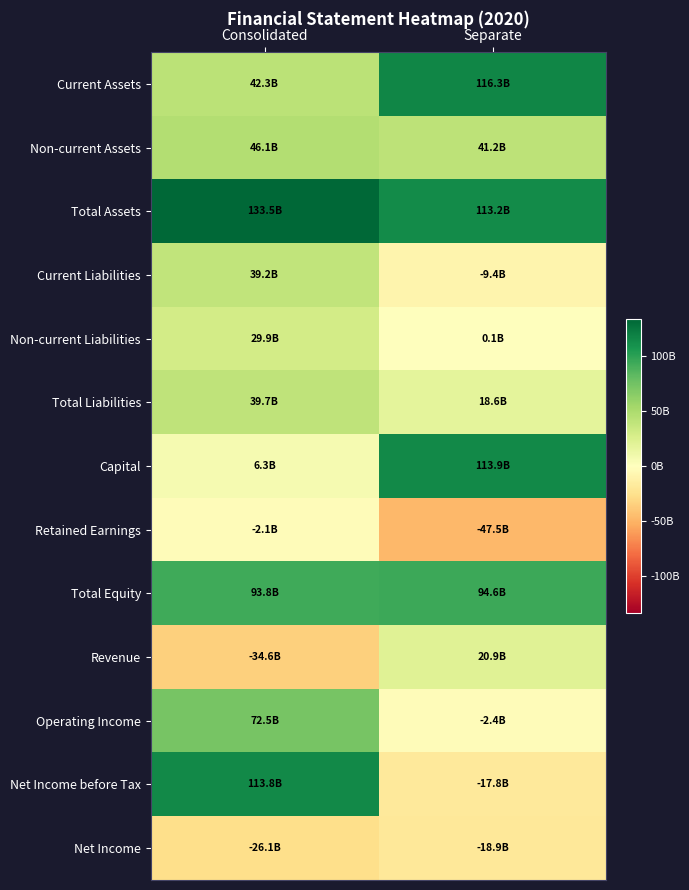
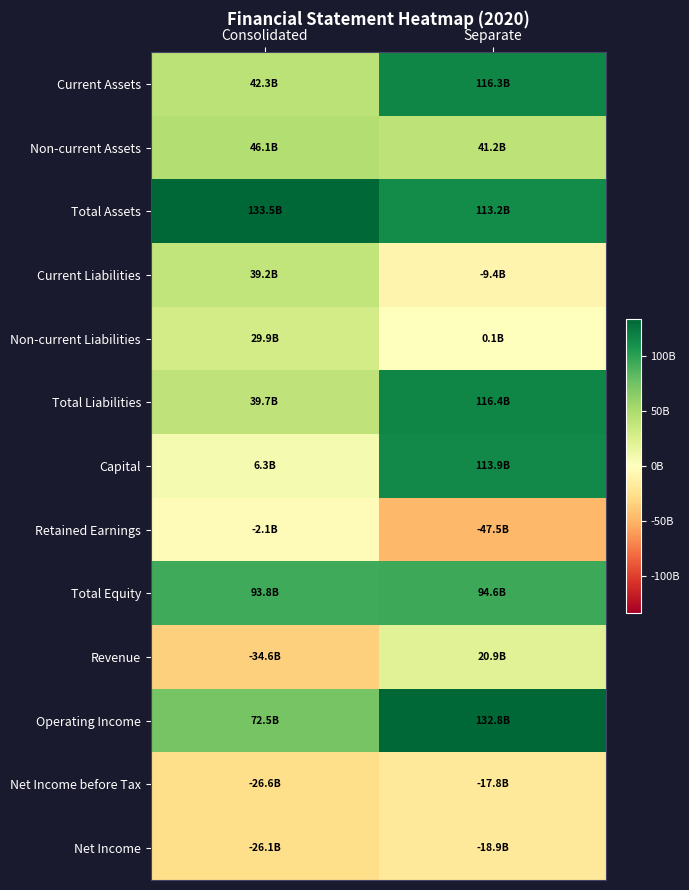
Total Liabilities, Separate: 18.6B -> 116.4B
Operating Income, Separate: -2.4B -> 132.8B
Net Income before Tax, Consolidated: 113.8B -> -26.6B
